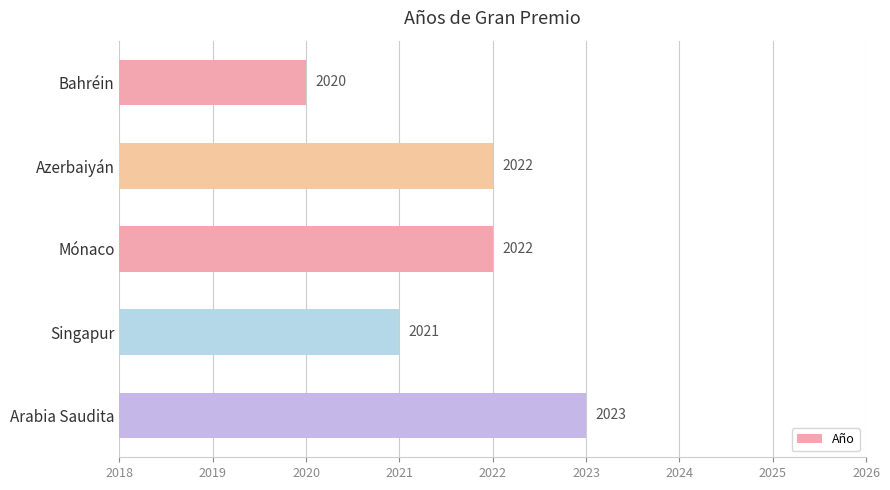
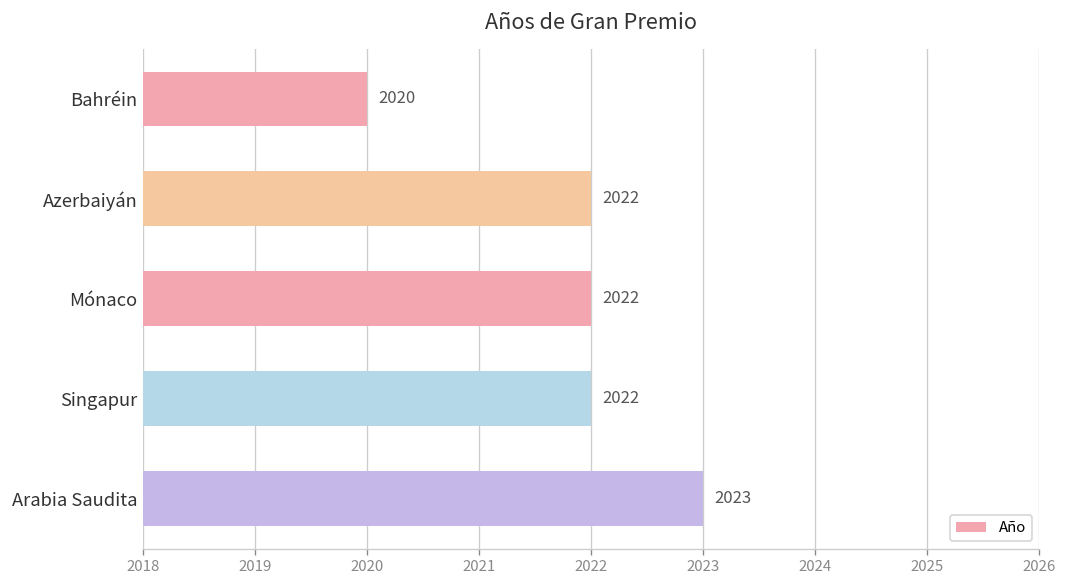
Singapur: 2021 -> 2022
